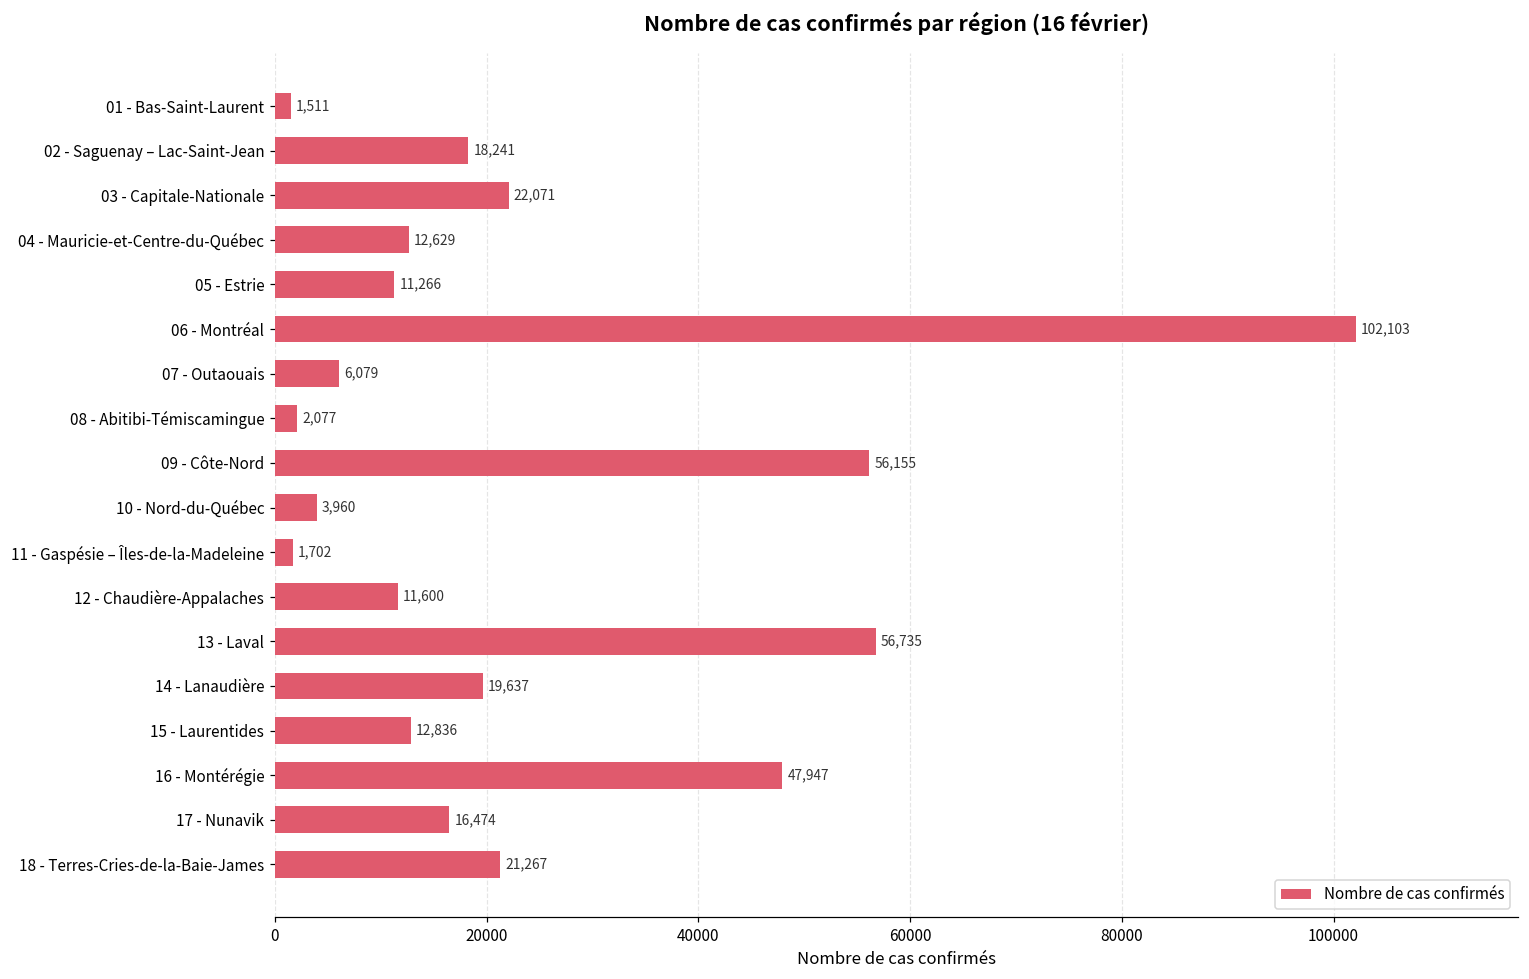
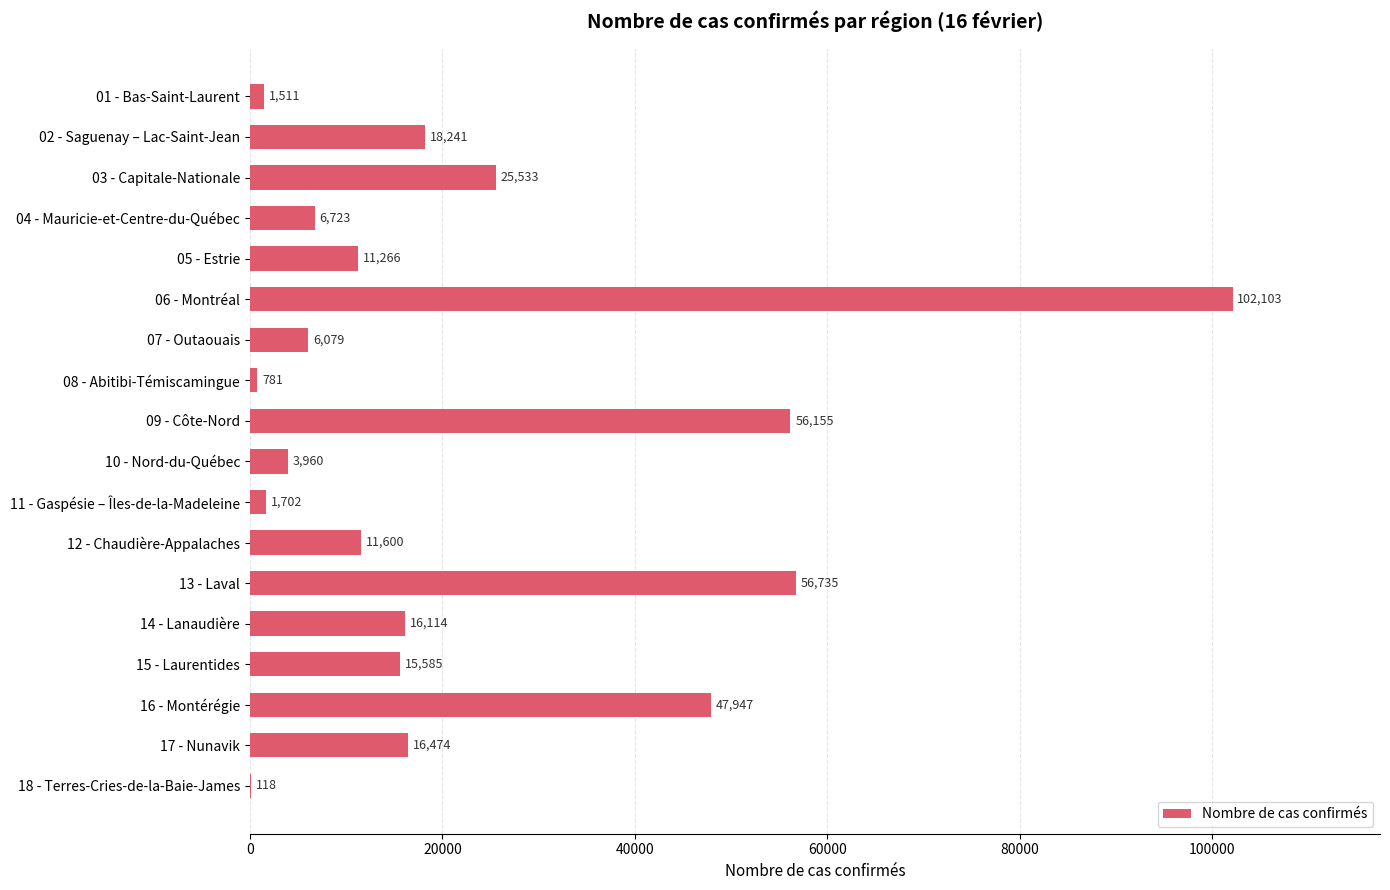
03 - Capitale-Nationale: 22,071 -> 25,533
04 - Mauricie-et-Centre-du-Québec: 12,629 -> 6,723
08 - Abitibi-Témiscamingue: 2,077 -> 781
14 - Lanaudière: 19,637 -> 16,114
15 - Laurentides: 12,836 -> 15,585
18 - Terres-Cries-de-la-Baie-James: 21,267 -> 118
